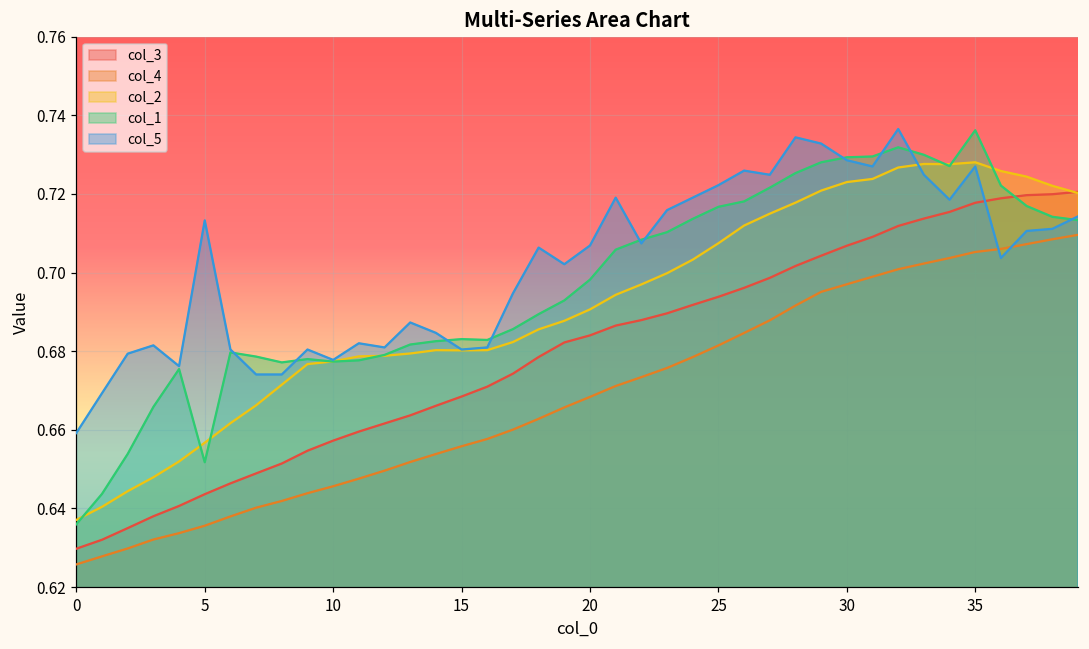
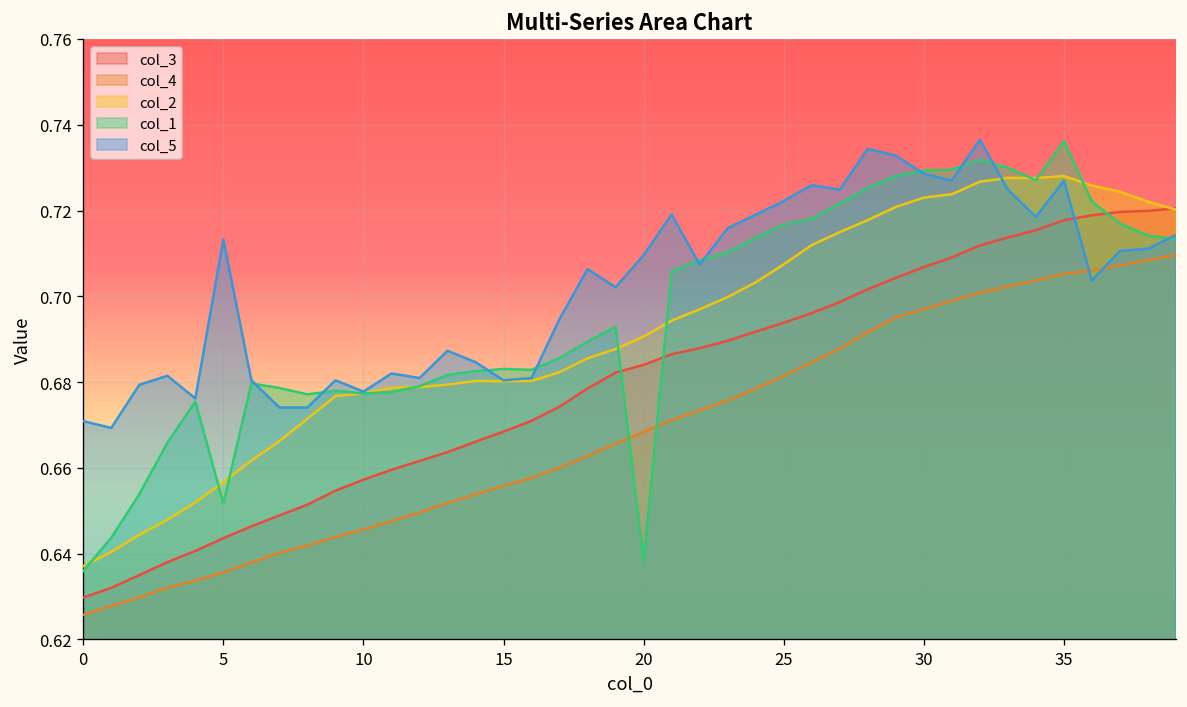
col_5, 0: 0.659 -> 0.671
col_1, 20: 0.698 -> 0.638
col_5, 20: 0.707 -> 0.710
